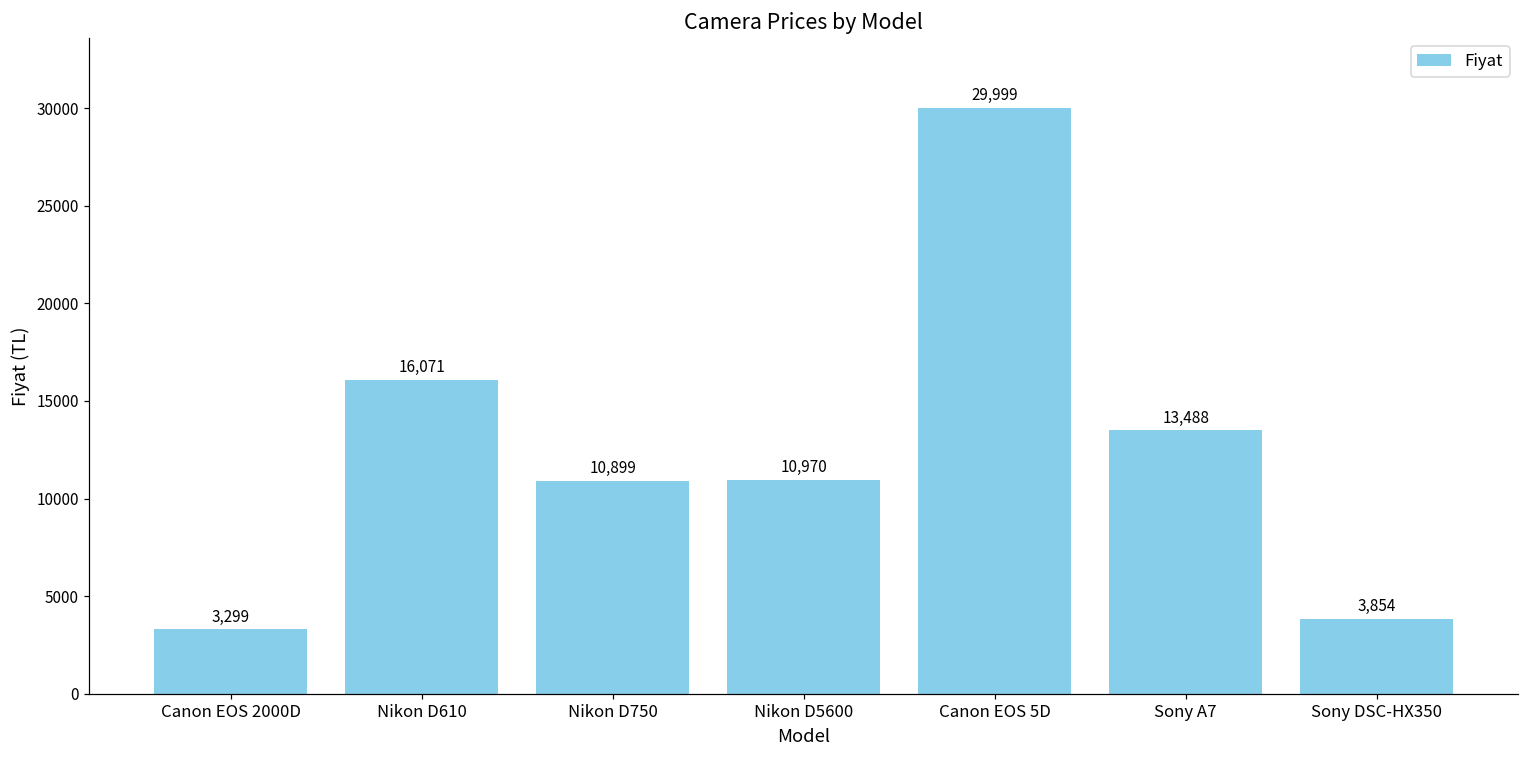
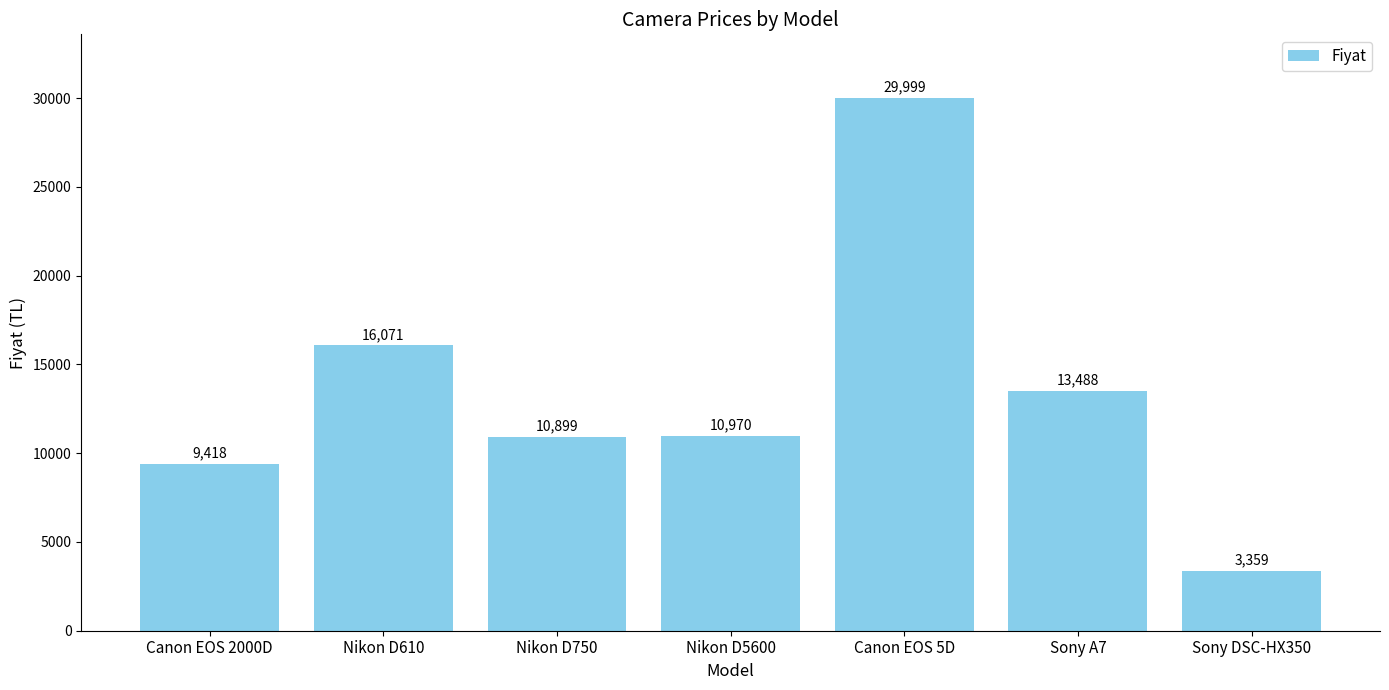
Canon EOS 2000D: 3,299 -> 9,418
Sony DSC-HX350: 3,854 -> 3,359
